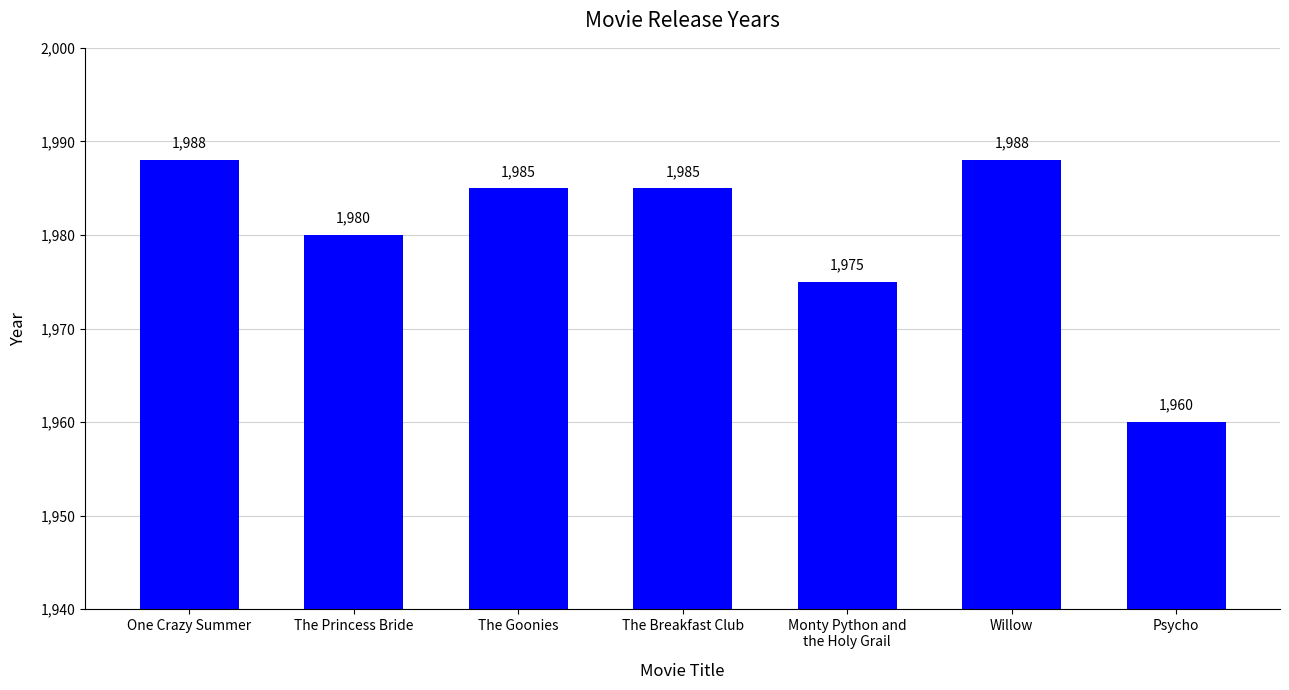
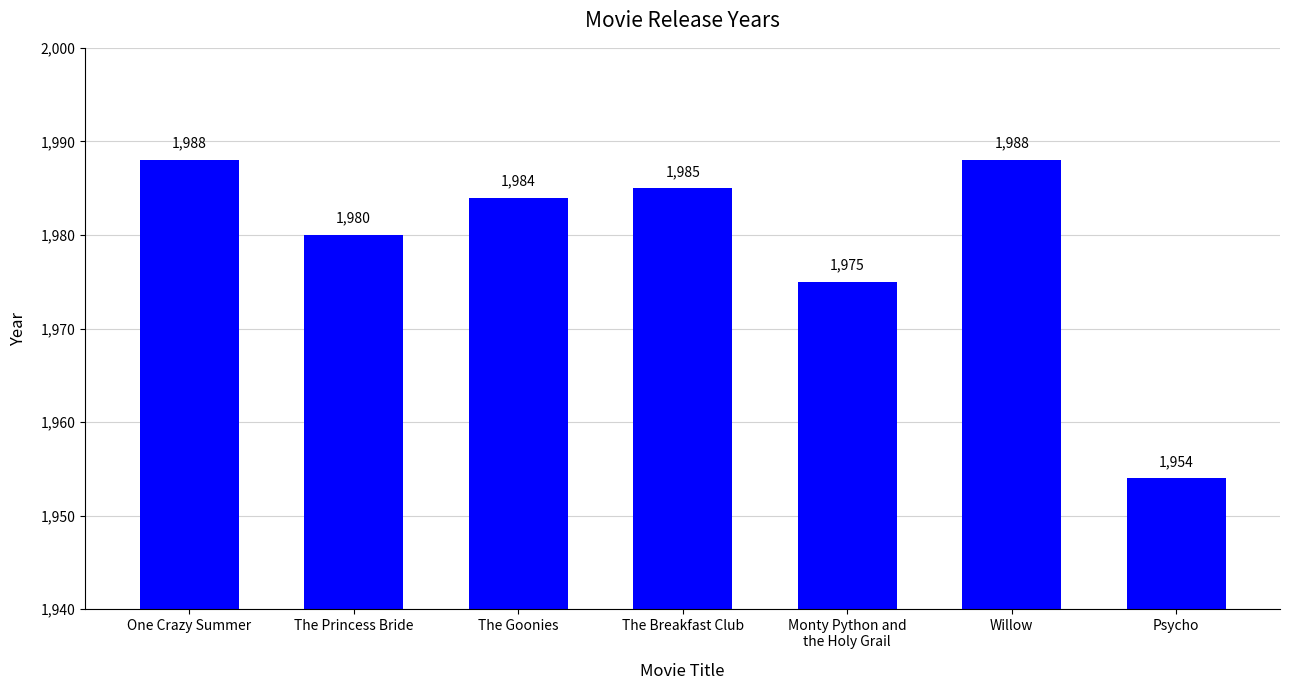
The Goonies: 1,985 -> 1,984
Psycho: 1,960 -> 1,954
